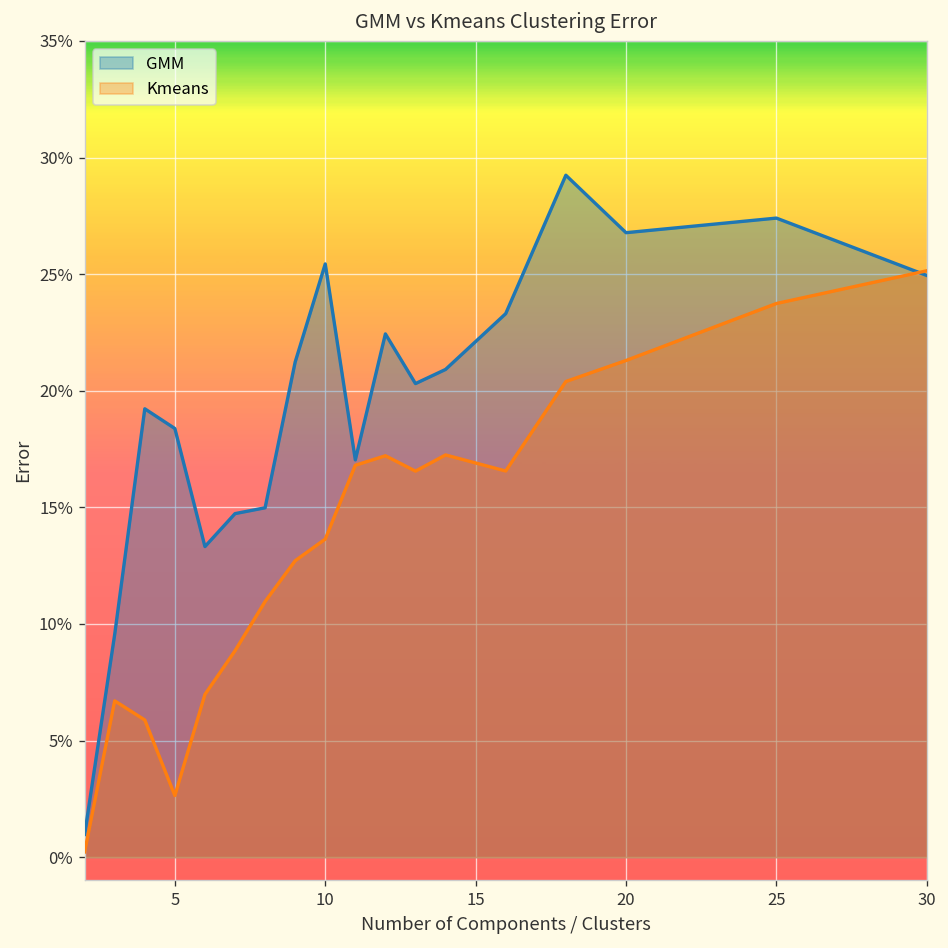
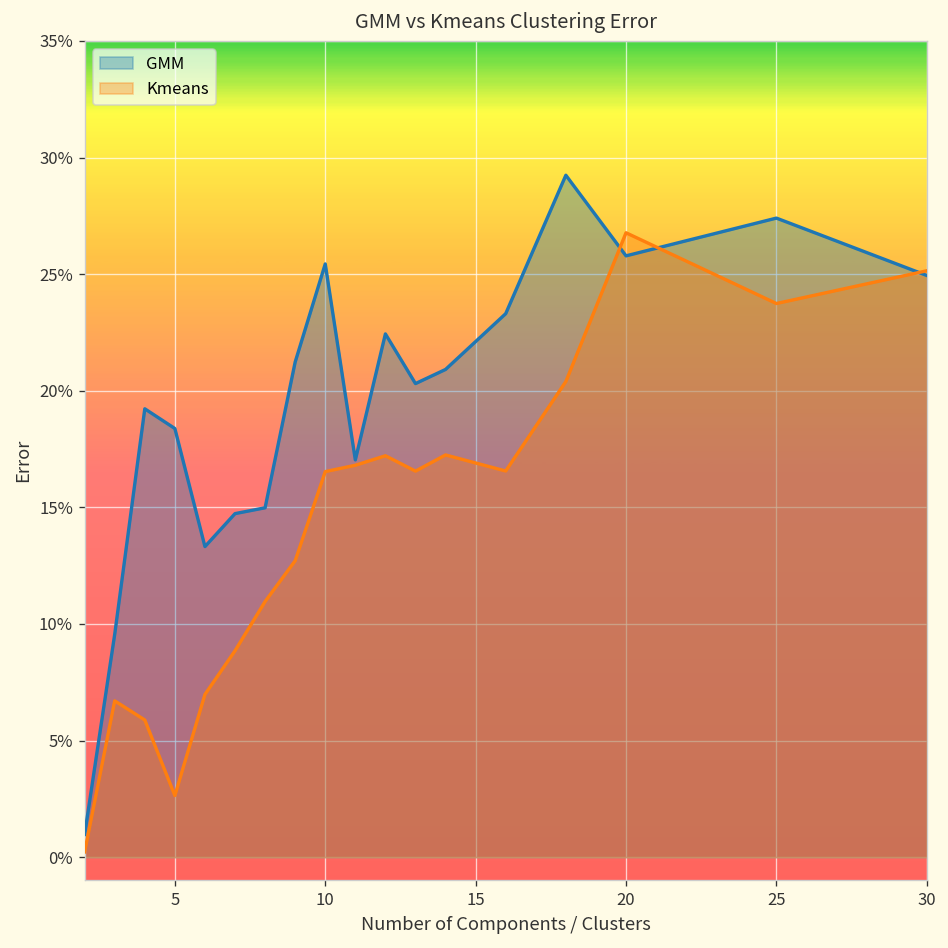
Kmeans, 10: 13.6% -> 16.5%
GMM, 20: 26.8% -> 25.8%
Kmeans, 20: 21.3% -> 26.8%
